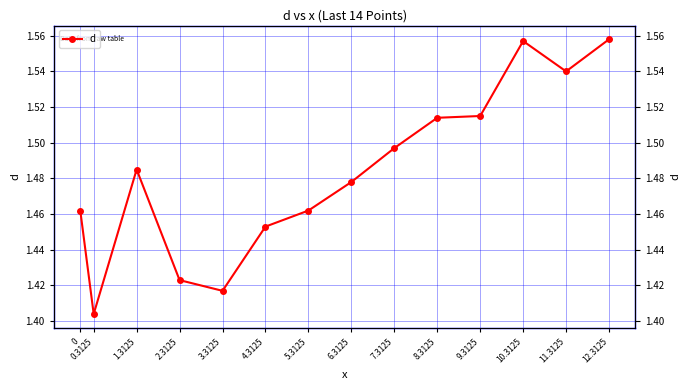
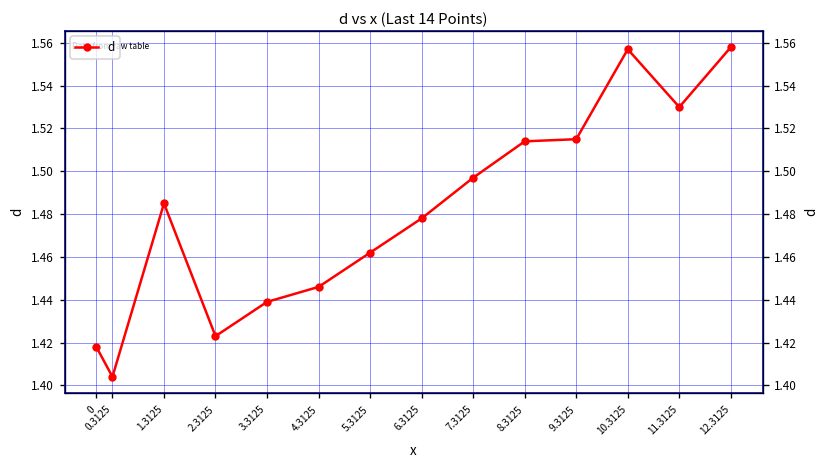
0: 1.462 -> 1.418
3.3125: 1.417 -> 1.439
4.3125: 1.453 -> 1.446
11.3125: 1.54 -> 1.53
